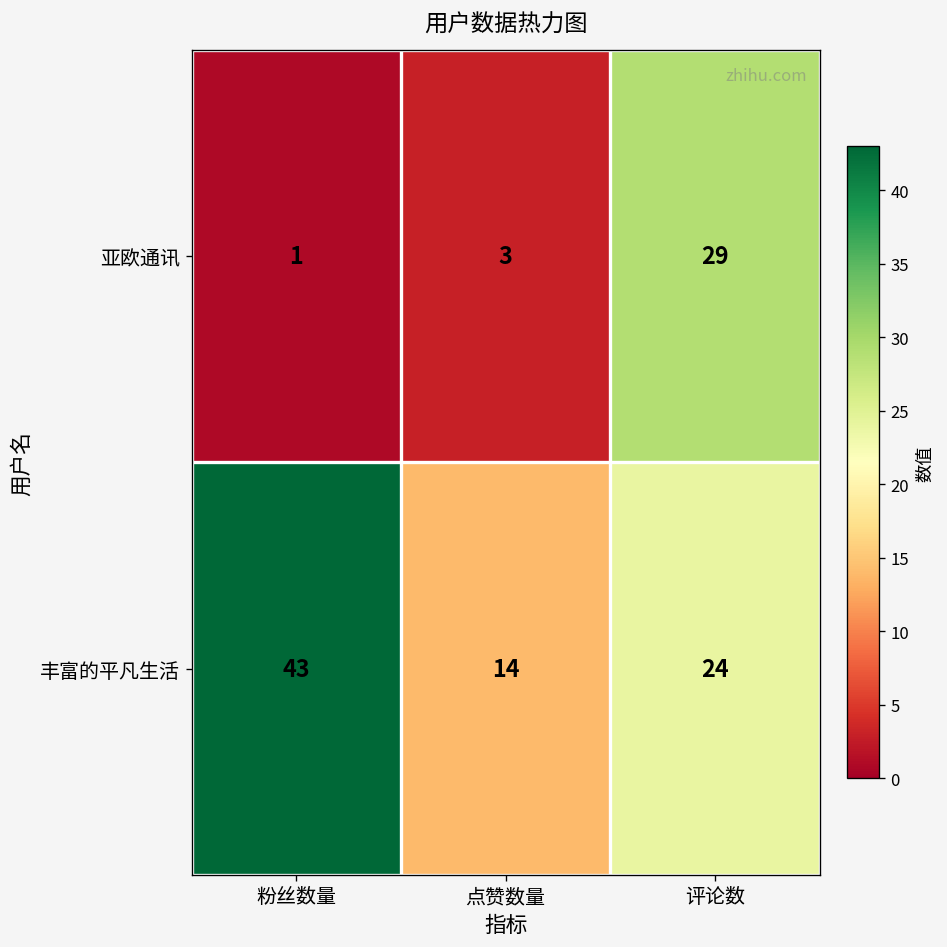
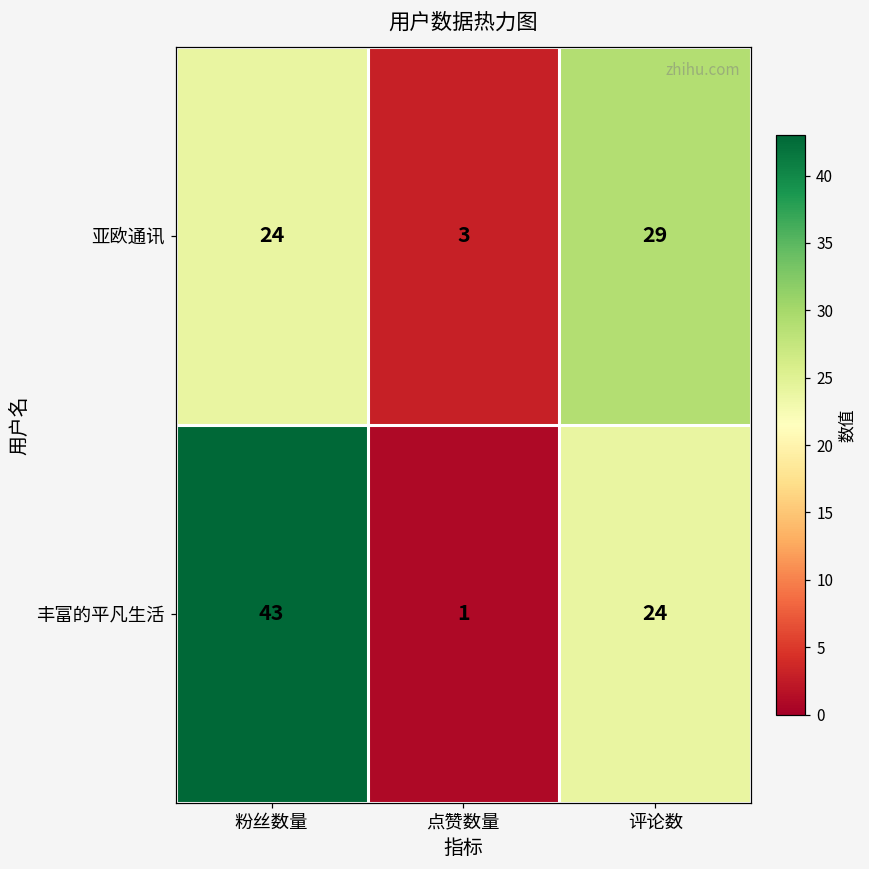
亚欧通讯, 粉丝数量: 1 -> 24
丰富的平凡生活, 点赞数量: 14 -> 1
